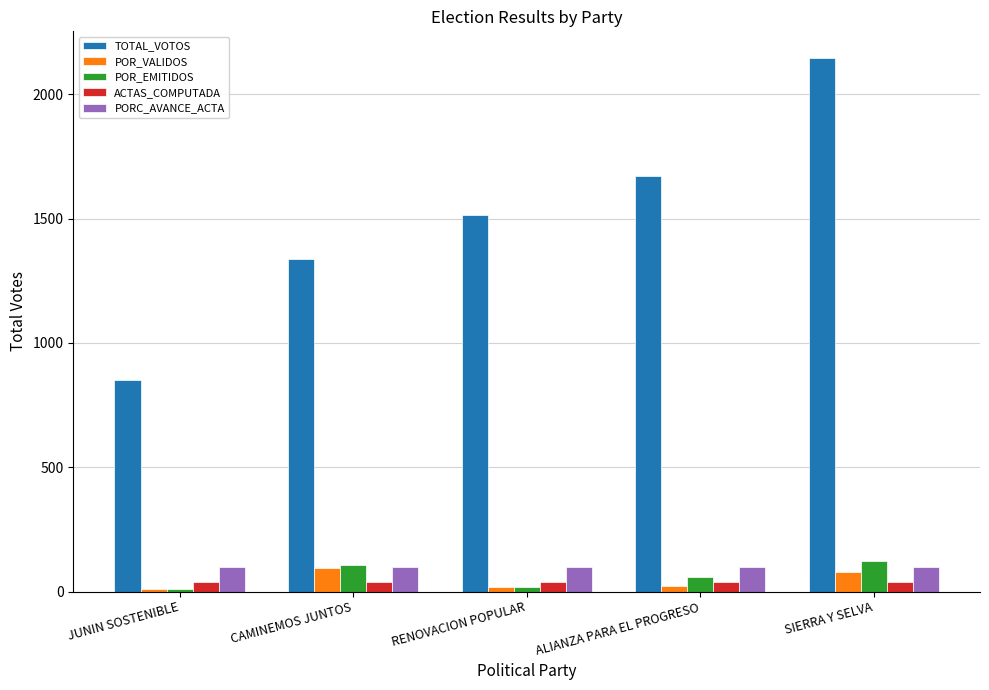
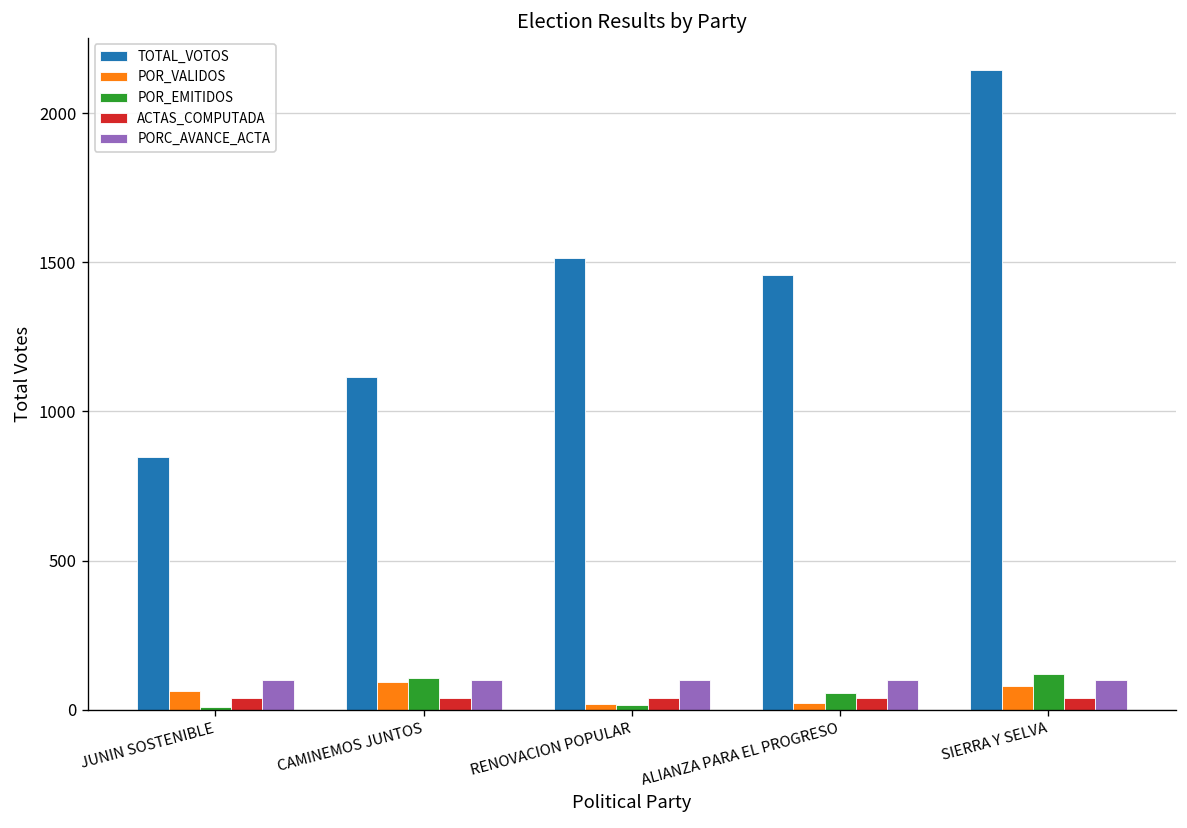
POR_VALIDOS, JUNIN SOSTENIBLE: 10 -> 60
TOTAL_VOTOS, CAMINEMOS JUNTOS: 1340 -> 1120
TOTAL_VOTOS, ALIANZA PARA EL PROGRESO: 1670 -> 1460
